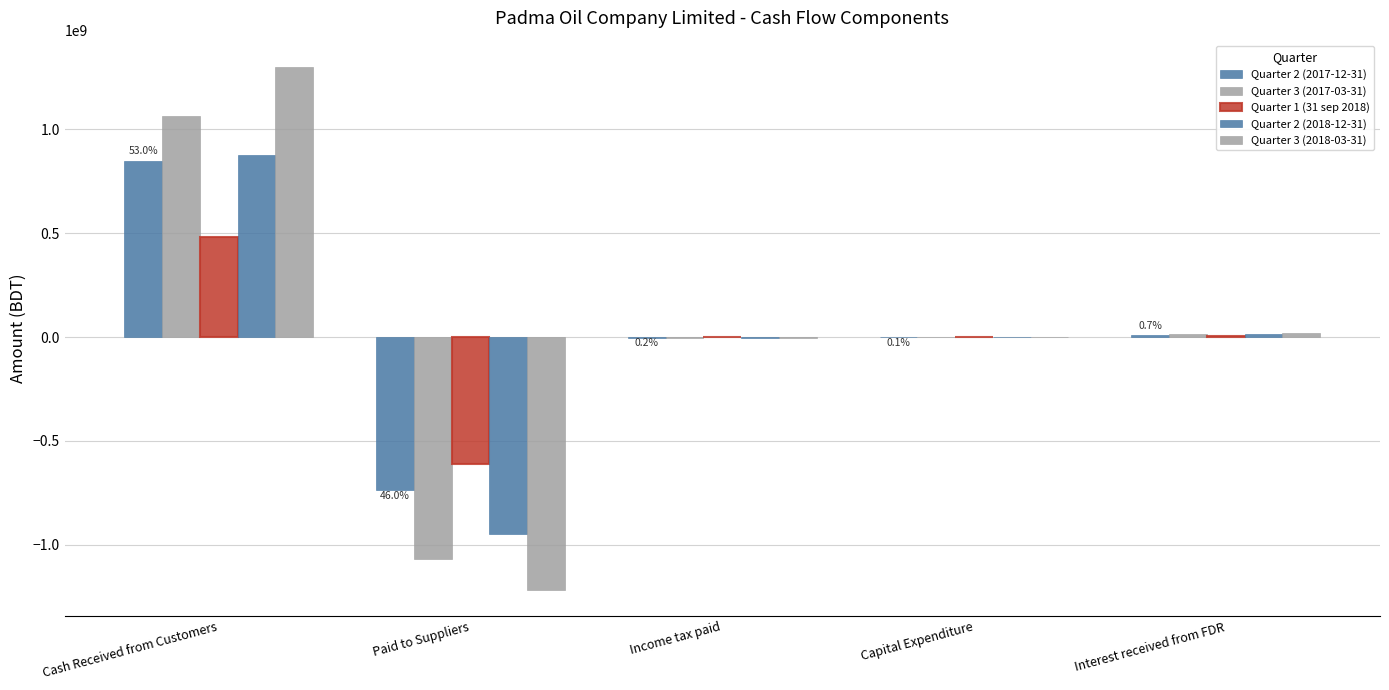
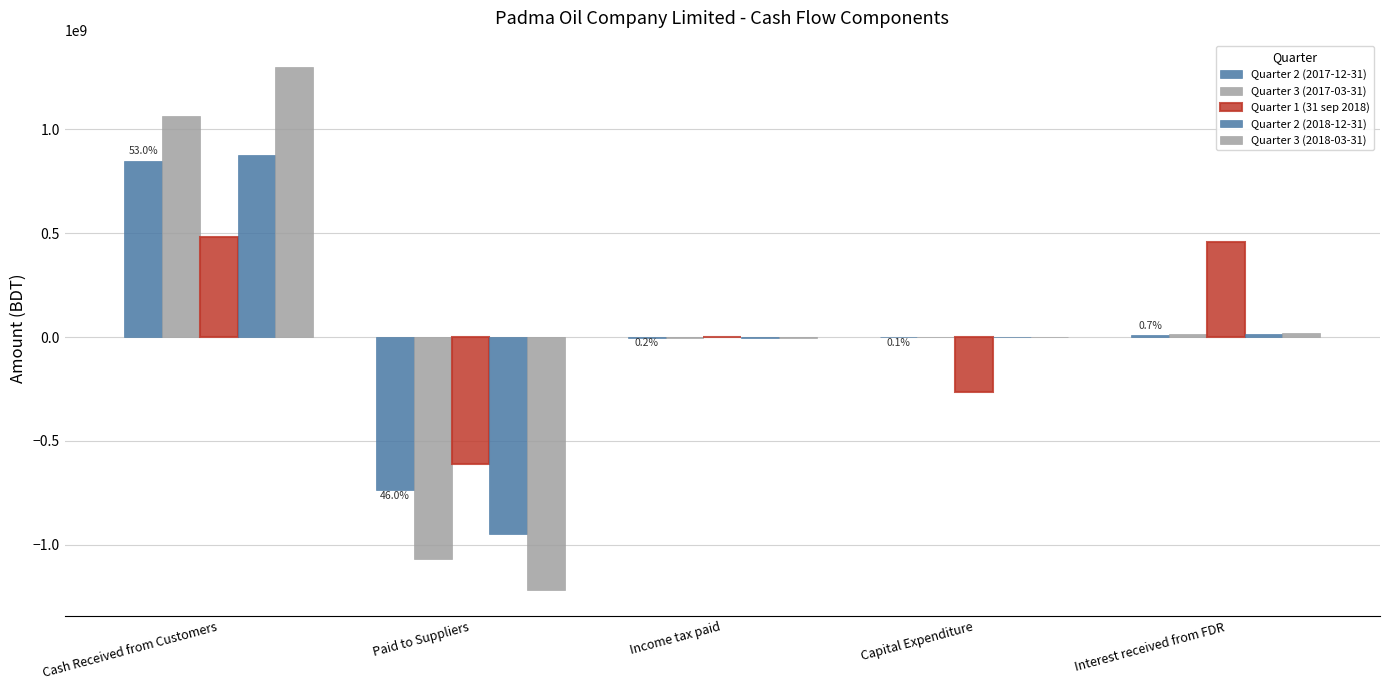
Quarter 1 (31 sep 2018), Capital Expenditure: 0 -> -270000000
Quarter 1 (31 sep 2018), Interest received from FDR: 10000000 -> 460000000
